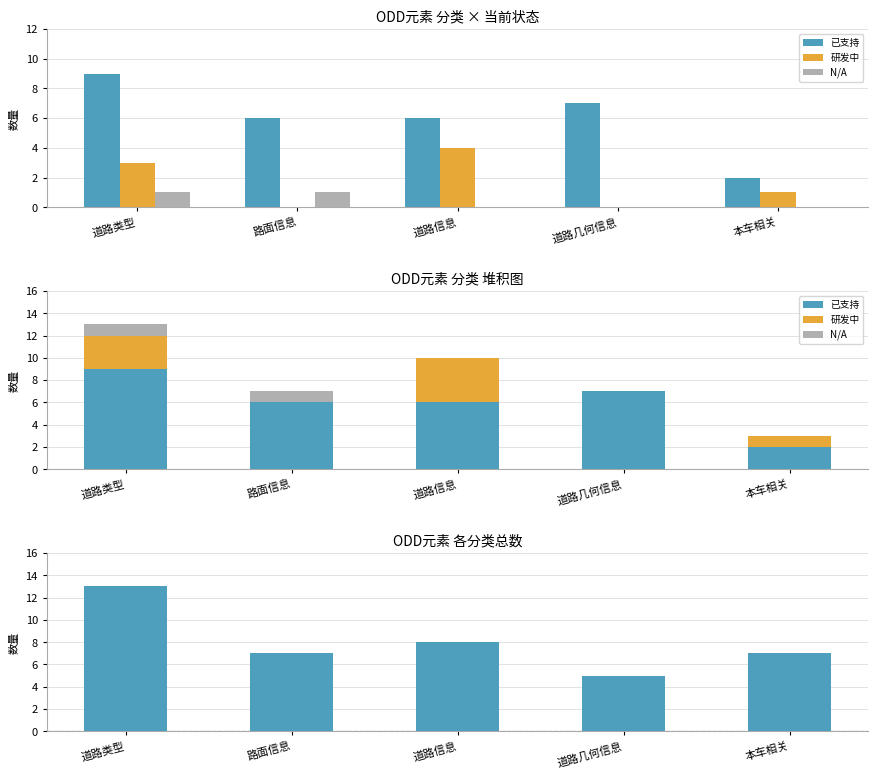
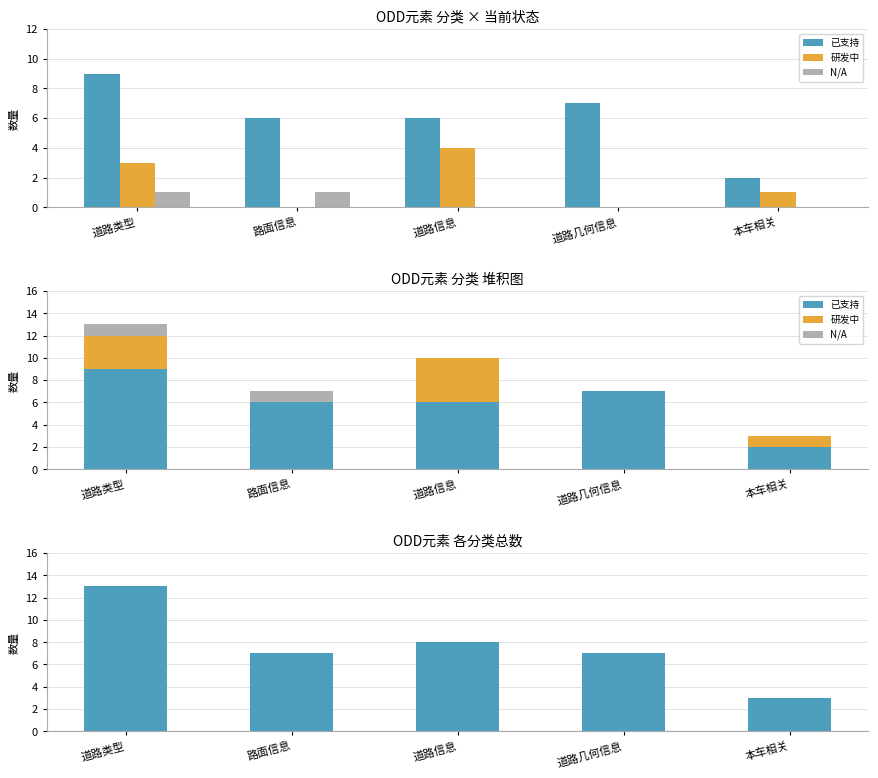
ODD元素 各分类总数, 道路几何信息: 5 -> 7
ODD元素 各分类总数, 本车相关: 7 -> 3
